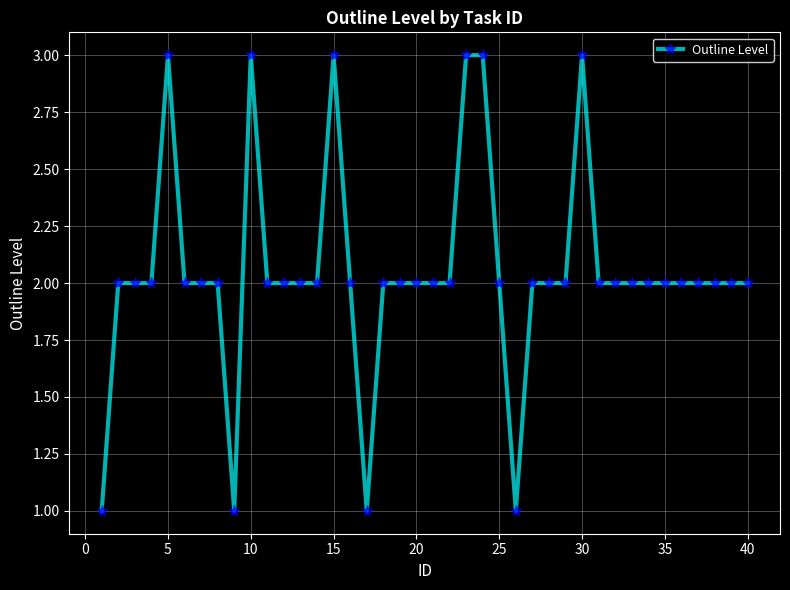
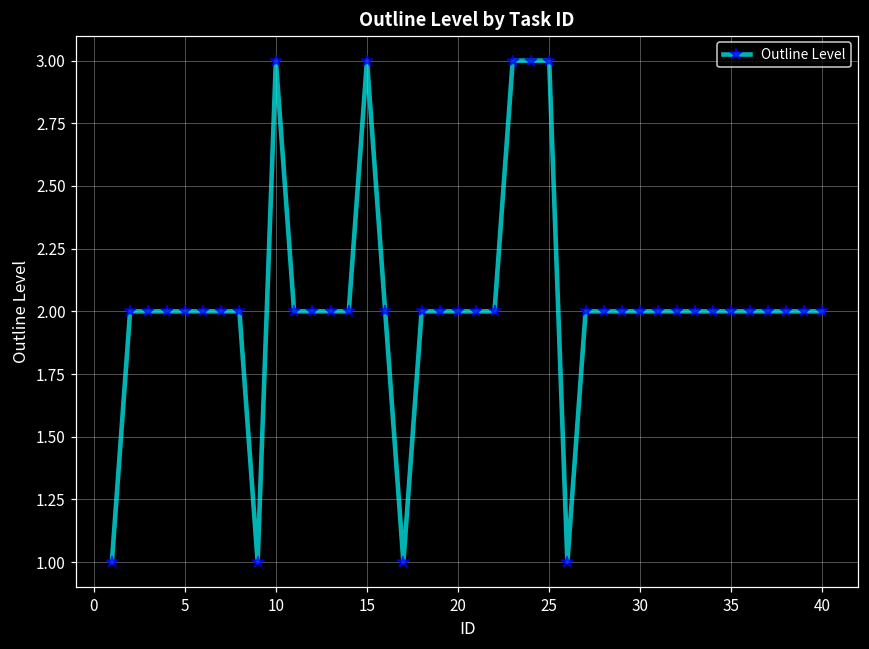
5: 3 -> 2
25: 2 -> 3
30: 3 -> 2
